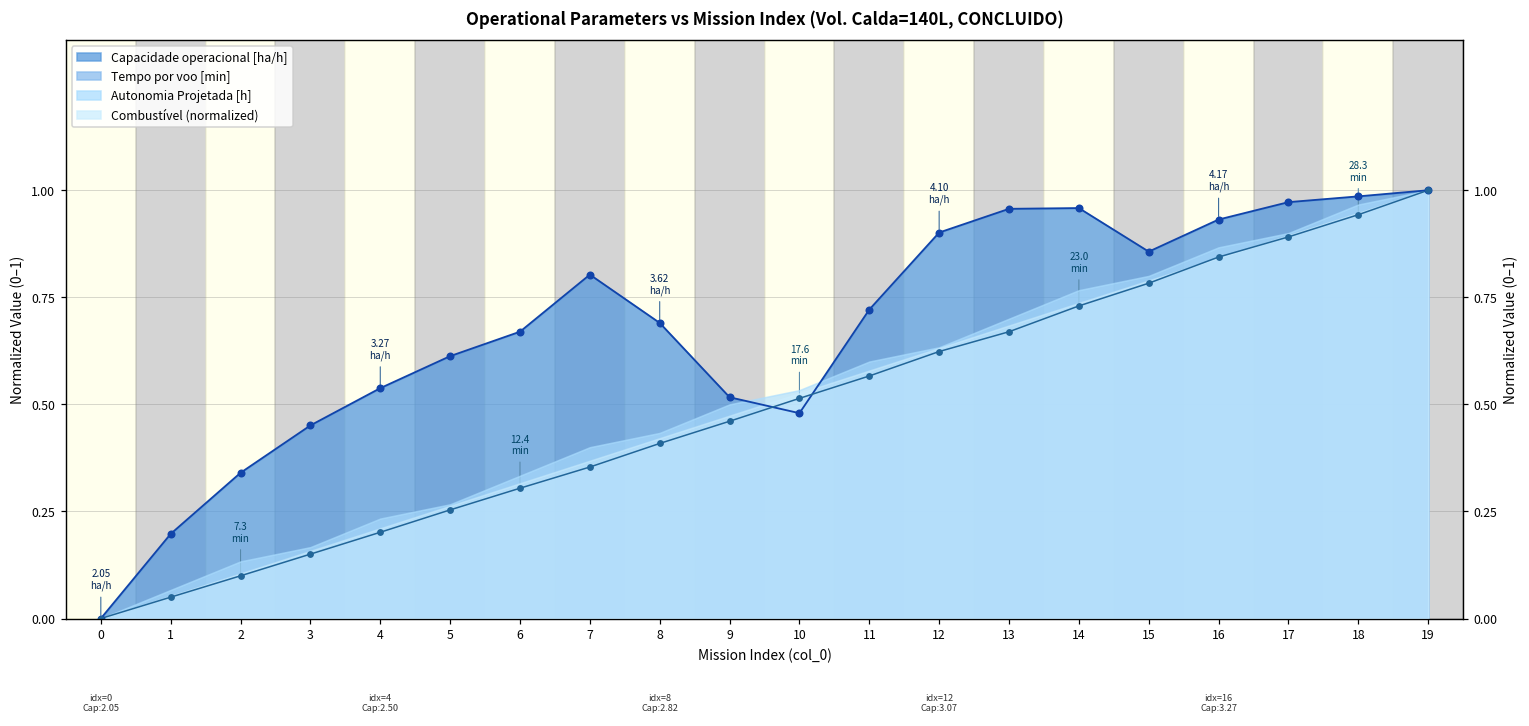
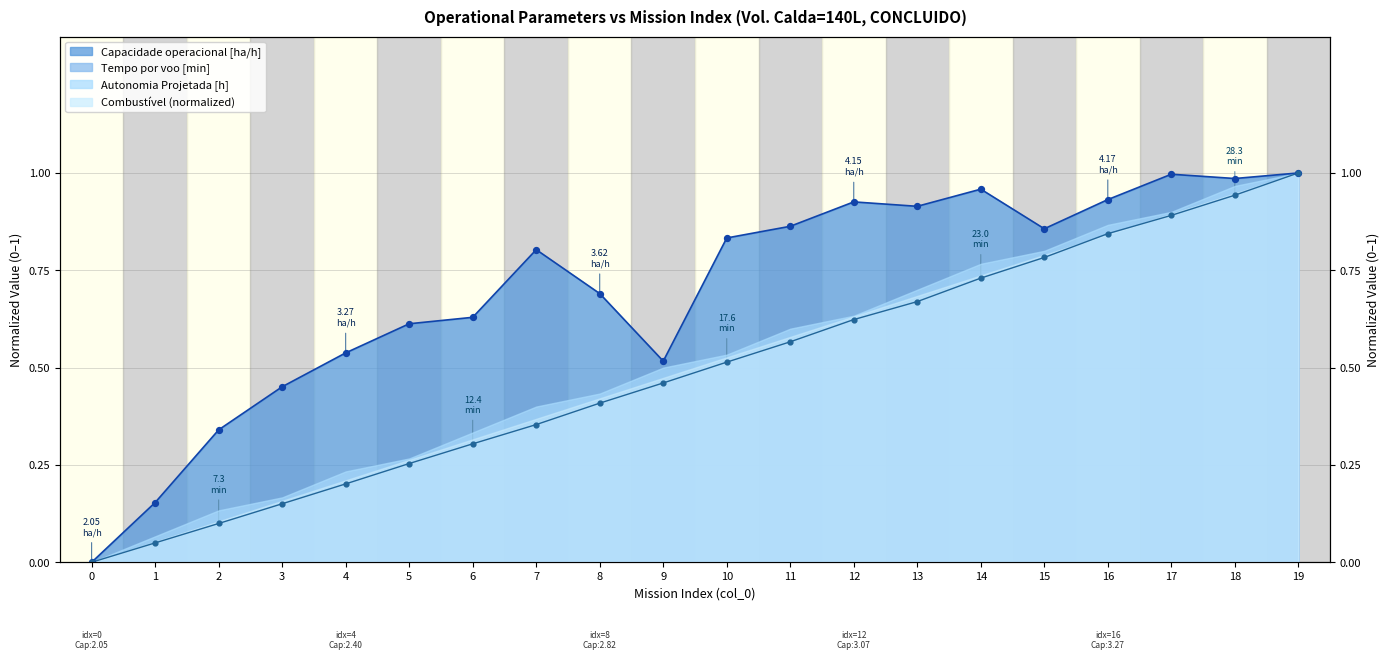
Capacidade operacional [ha/h], 1: 2.50 -> 2.40
Capacidade operacional [ha/h], 6: 0.67 -> 0.63
Capacidade operacional [ha/h], 10: 0.48 -> 0.83
Capacidade operacional [ha/h], 11: 0.72 -> 0.86
Capacidade operacional [ha/h], 12: 4.10 -> 4.15
Capacidade operacional [ha/h], 13: 0.96 -> 0.91
Capacidade operacional [ha/h], 17: 0.97 -> 1.00
